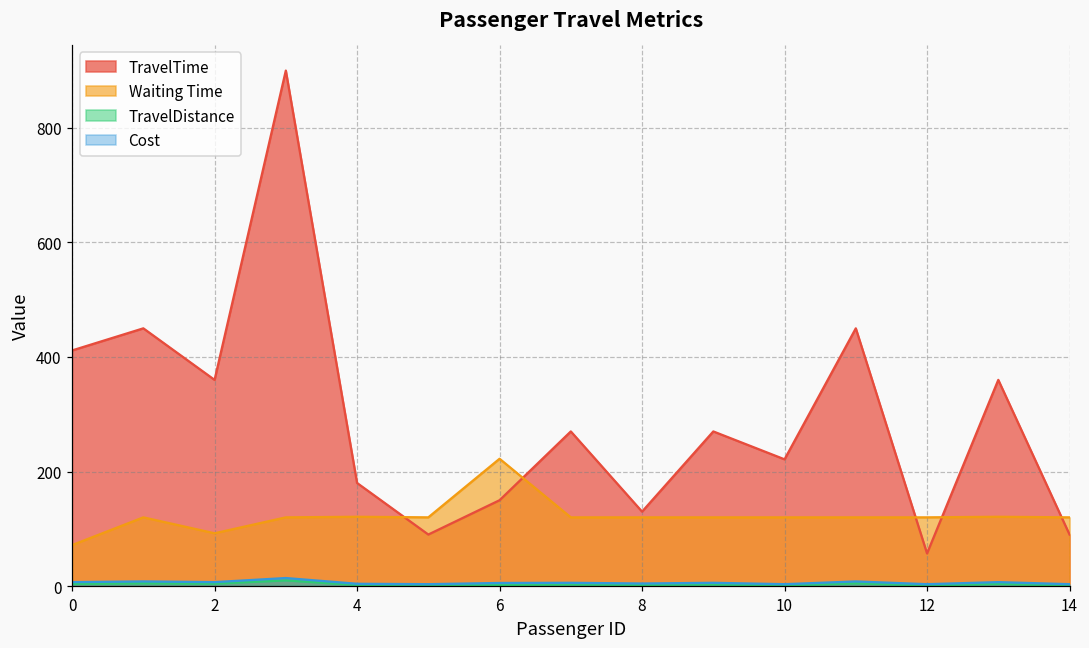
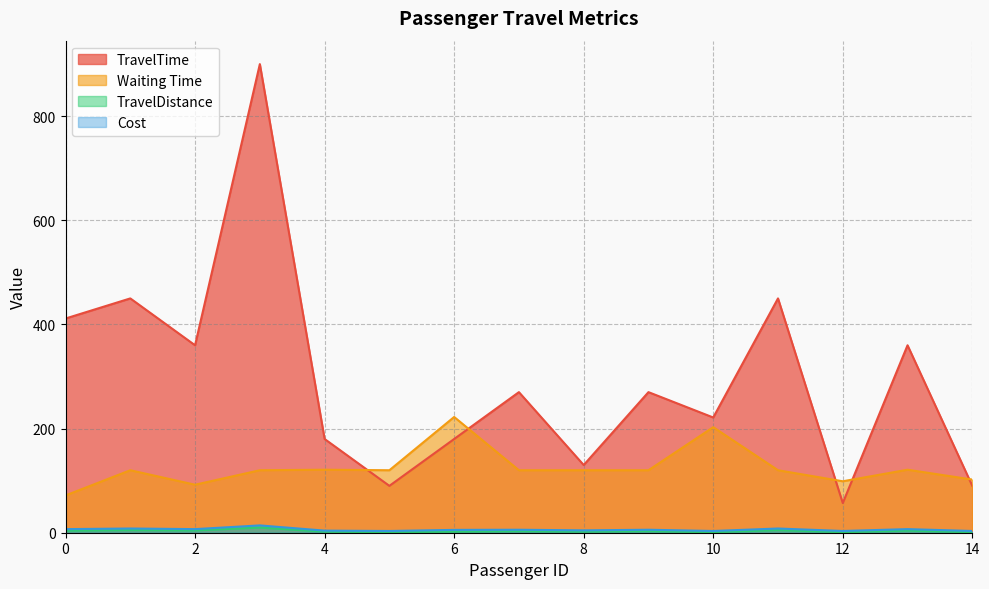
TravelTime, 6: 150 -> 180
Waiting Time, 10: 120 -> 200
Waiting Time, 12: 120 -> 100
Waiting Time, 14: 120 -> 100
